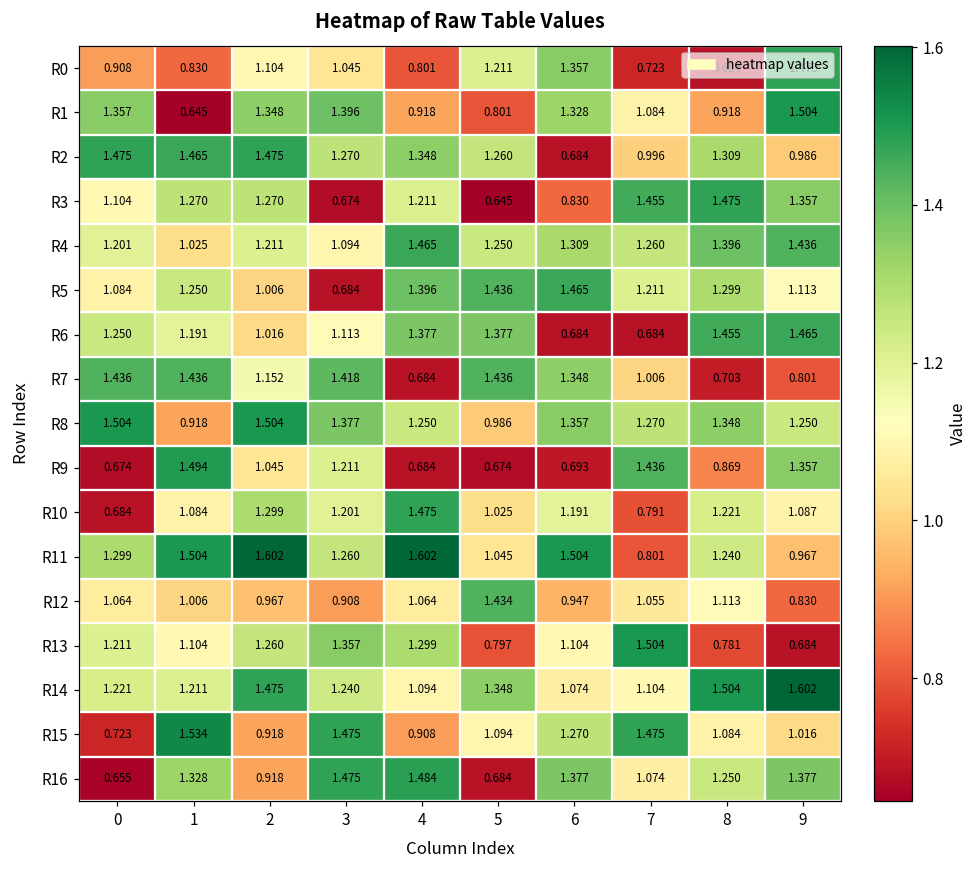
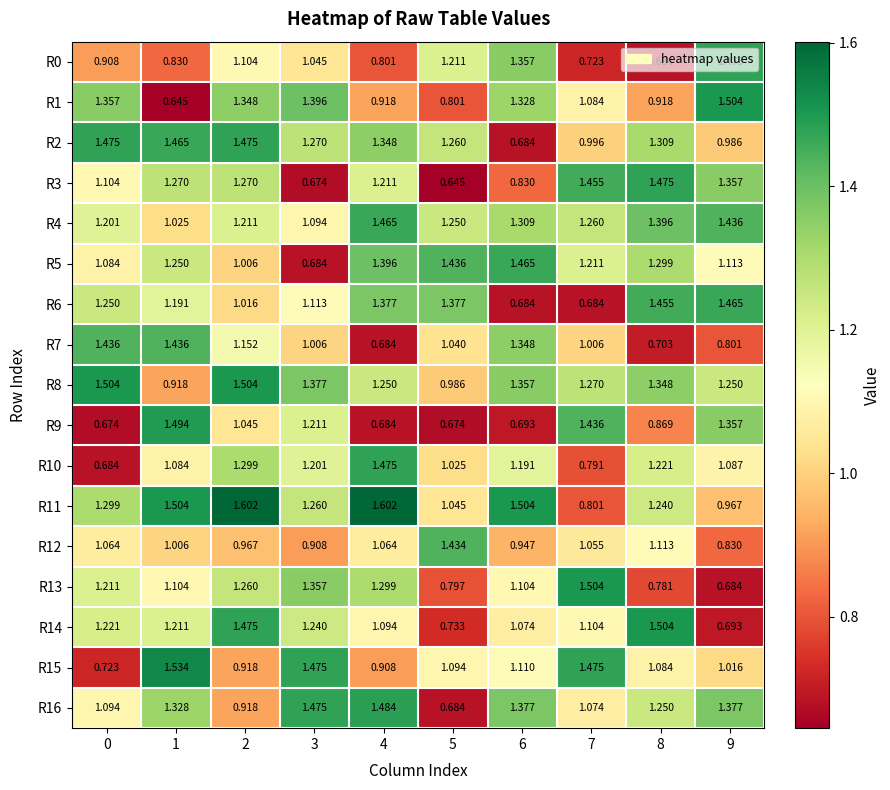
R7, 3: 1.418 -> 1.006
R7, 5: 1.436 -> 1.040
R14, 5: 1.348 -> 0.733
R14, 9: 1.602 -> 0.693
R15, 6: 1.270 -> 1.110
R16, 0: 0.655 -> 1.094
